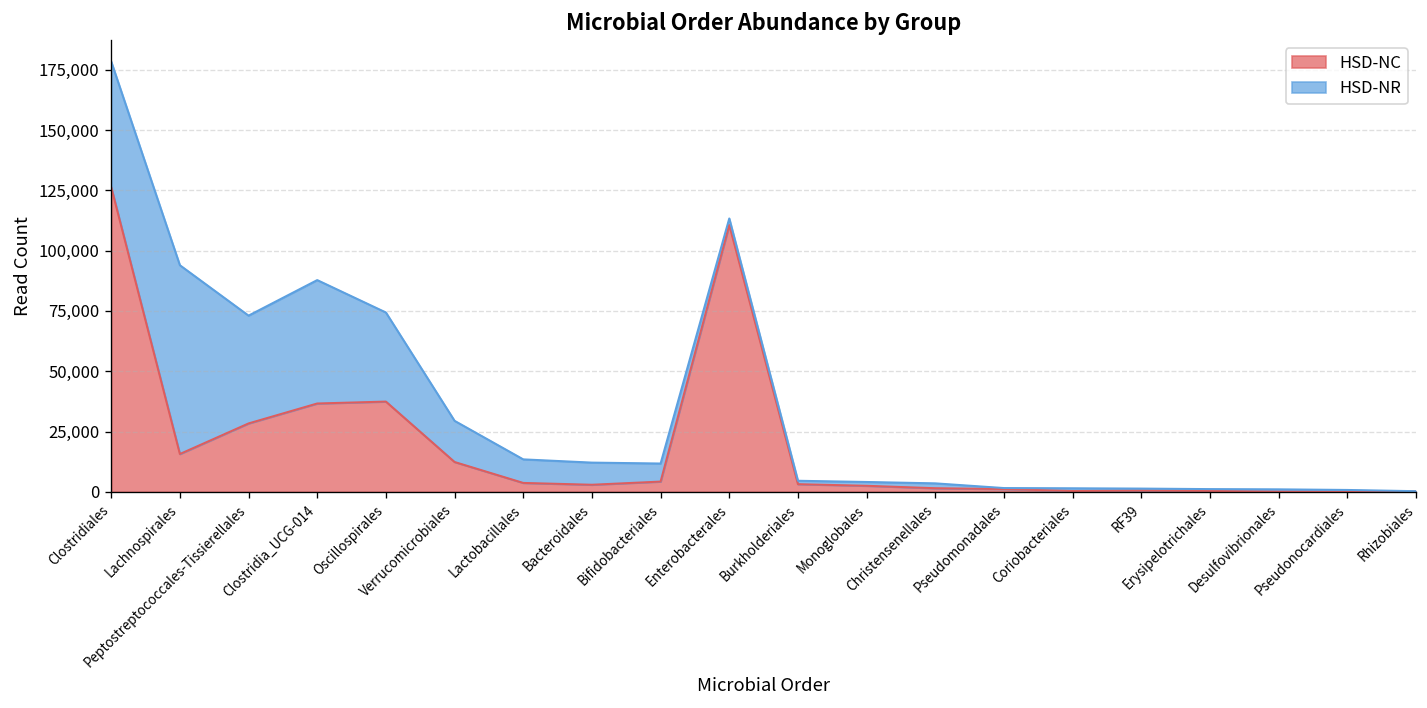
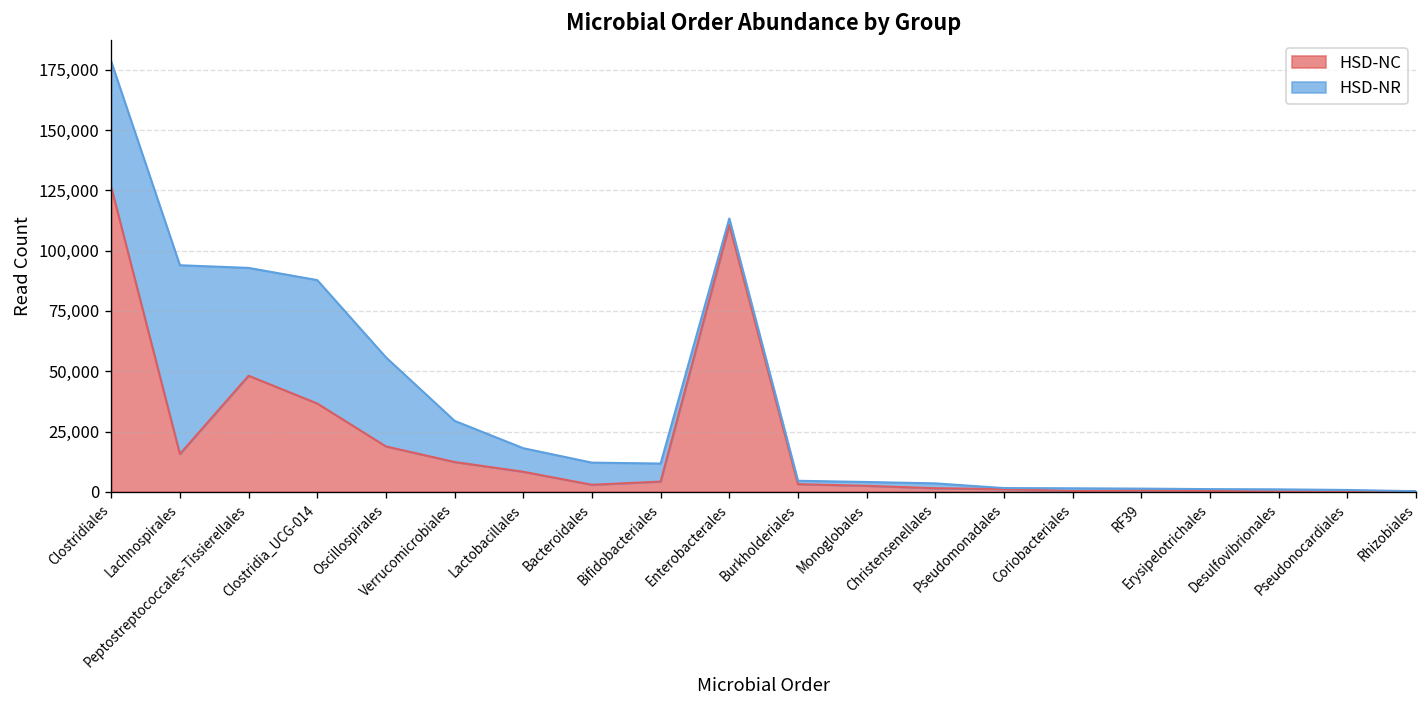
HSD-NC, Peptostreptococcales-Tissierellales: 28,000 -> 48,000
HSD-NC, Oscillospirales: 37,000 -> 19,000
HSD-NC, Lactobacillales: 4,000 -> 8,000
